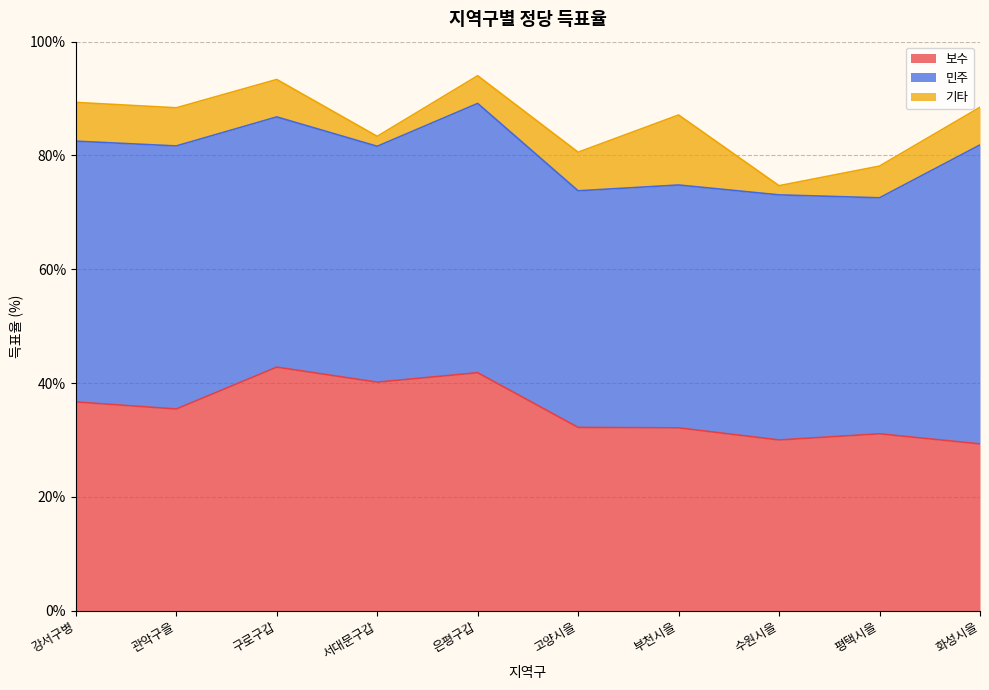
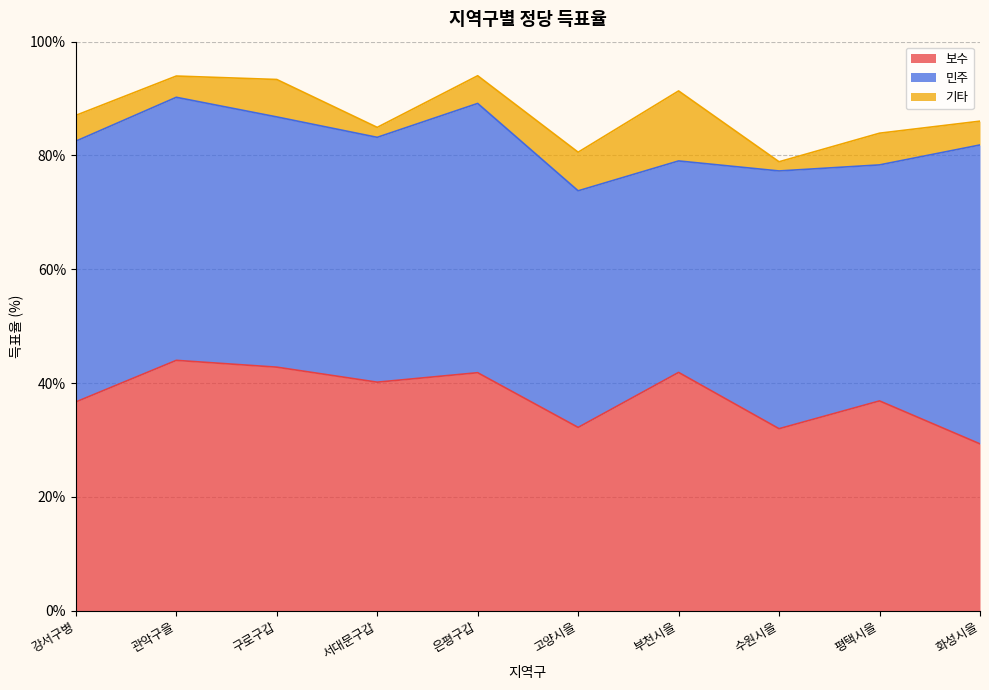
기타, 강서구병: 7% -> 5%
보수, 관악구을: 35% -> 44%
기타, 관악구을: 7% -> 4%
민주, 서대문구갑: 41% -> 43%
보수, 부천시을: 32% -> 42%
민주, 부천시을: 43% -> 37%
보수, 수원시을: 30% -> 32%
민주, 수원시을: 43% -> 45%
보수, 평택시을: 31% -> 37%
기타, 화성시을: 7% -> 4%
